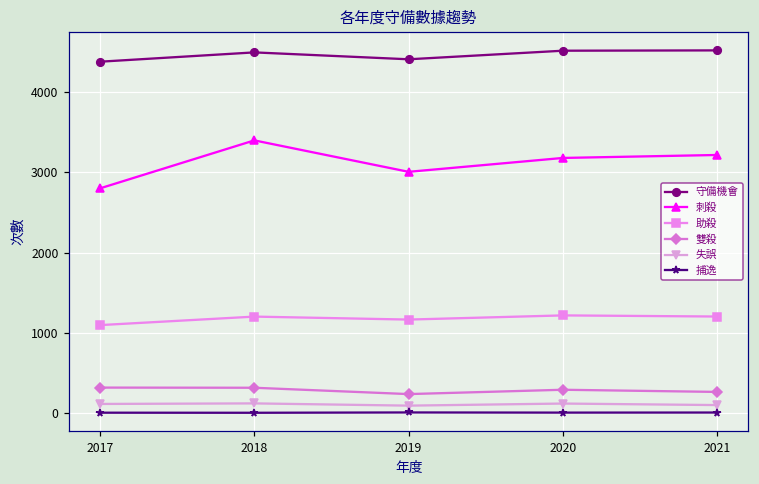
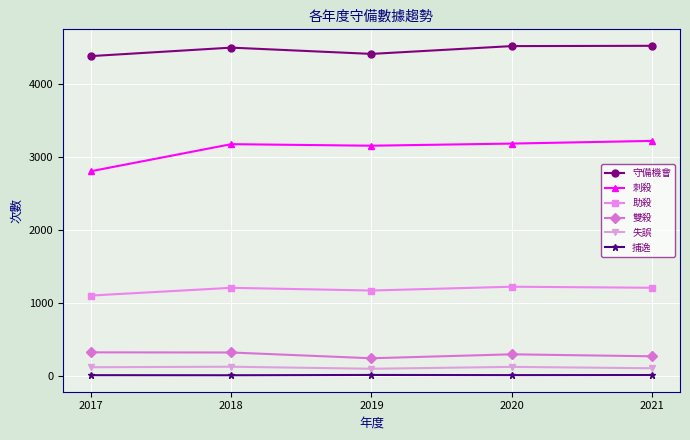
刺殺, 2018: 3400 -> 3200
刺殺, 2019: 3000 -> 3200
